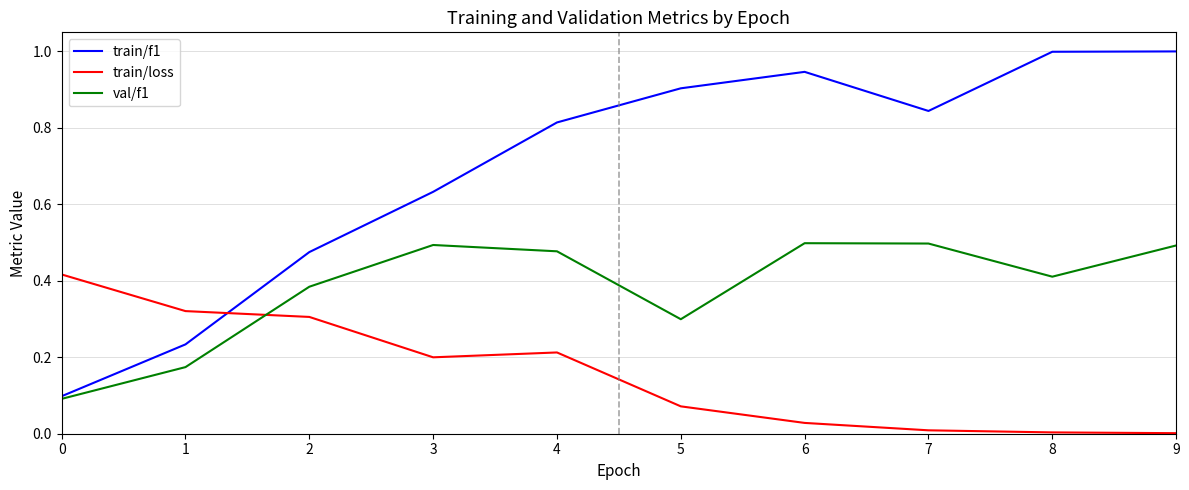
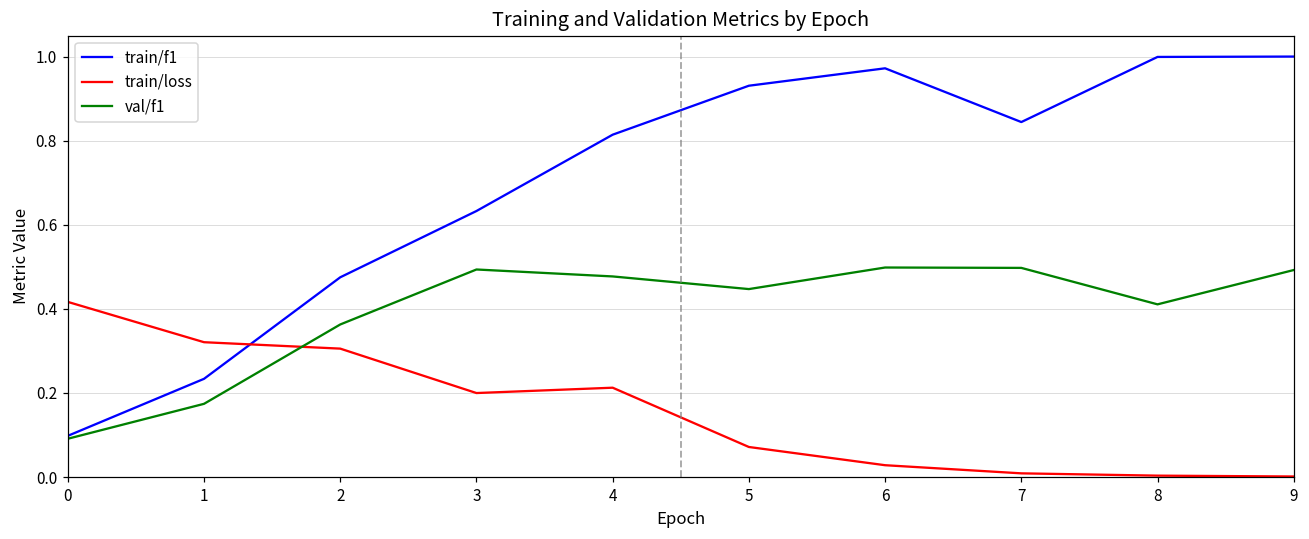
val/f1, 2: 0.38 -> 0.36
train/f1, 5: 0.90 -> 0.93
val/f1, 5: 0.30 -> 0.45
train/f1, 6: 0.95 -> 0.97
